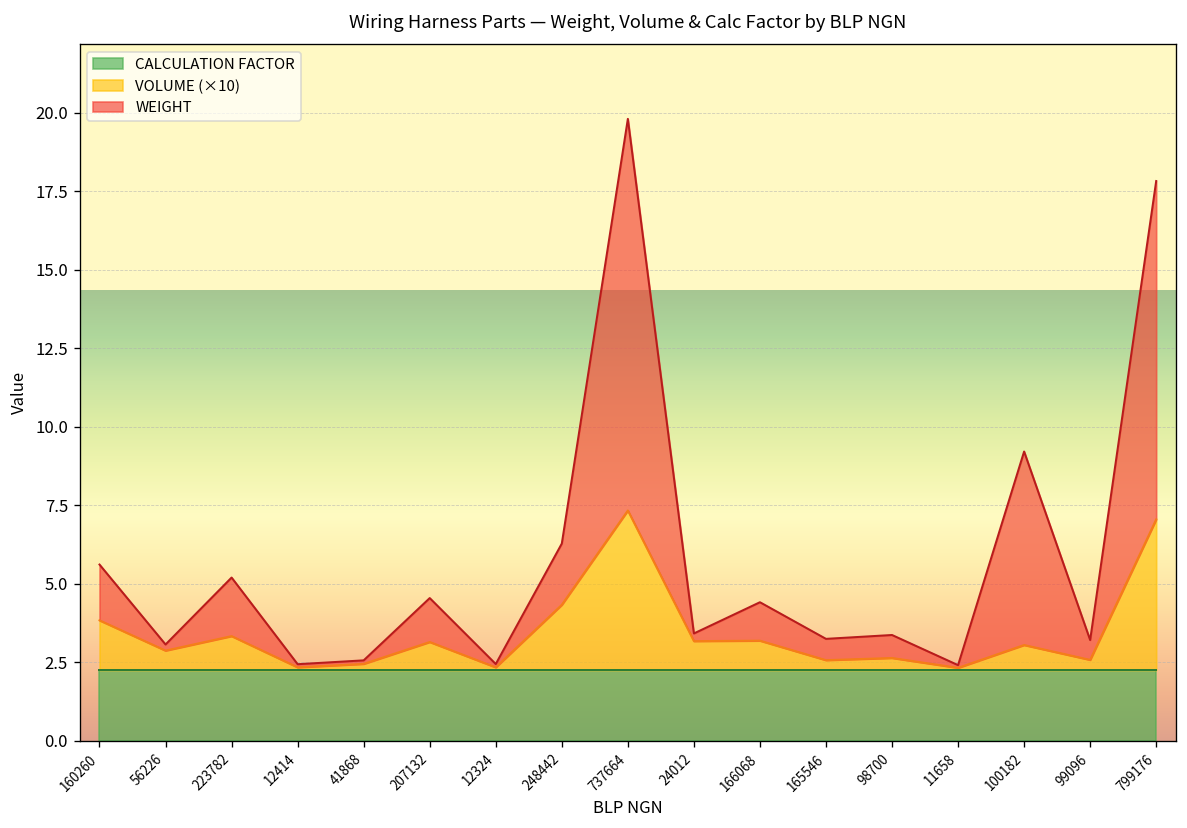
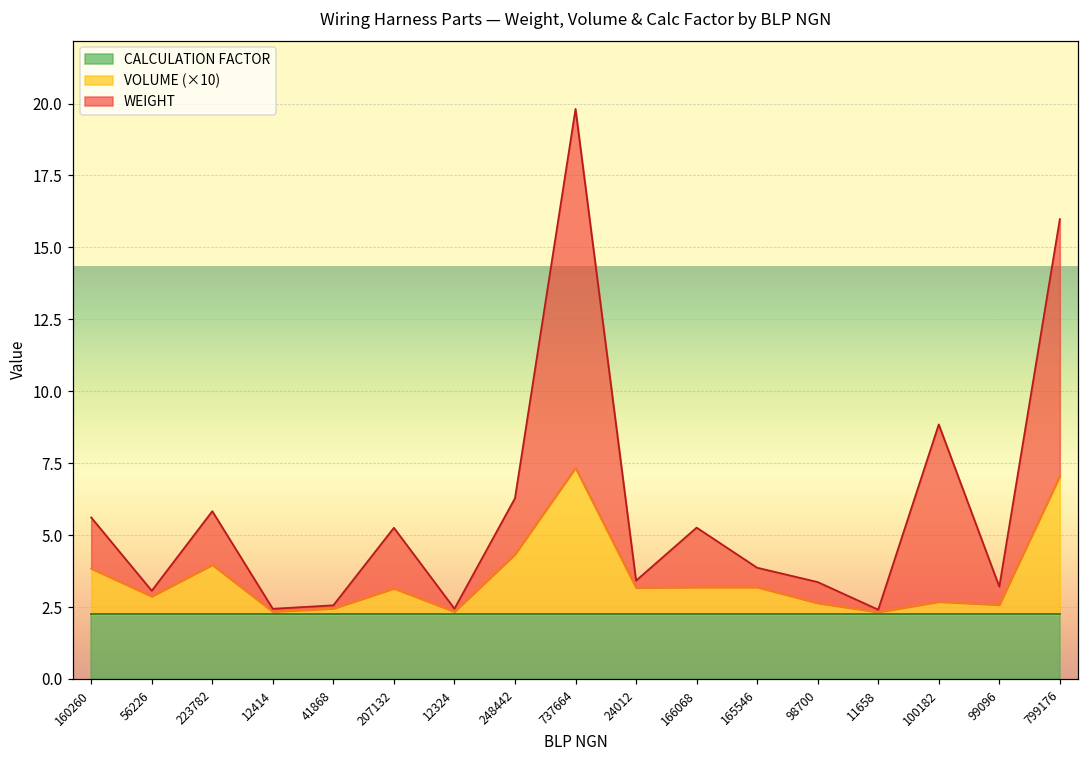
VOLUME (×10), 223782: 3.3 -> 4.0
WEIGHT, 207132: 1.4 -> 2.1
WEIGHT, 166068: 1.2 -> 2.1
VOLUME (×10), 165546: 2.6 -> 3.2
VOLUME (×10), 100182: 3.0 -> 2.7
WEIGHT, 799176: 10.8 -> 8.9
